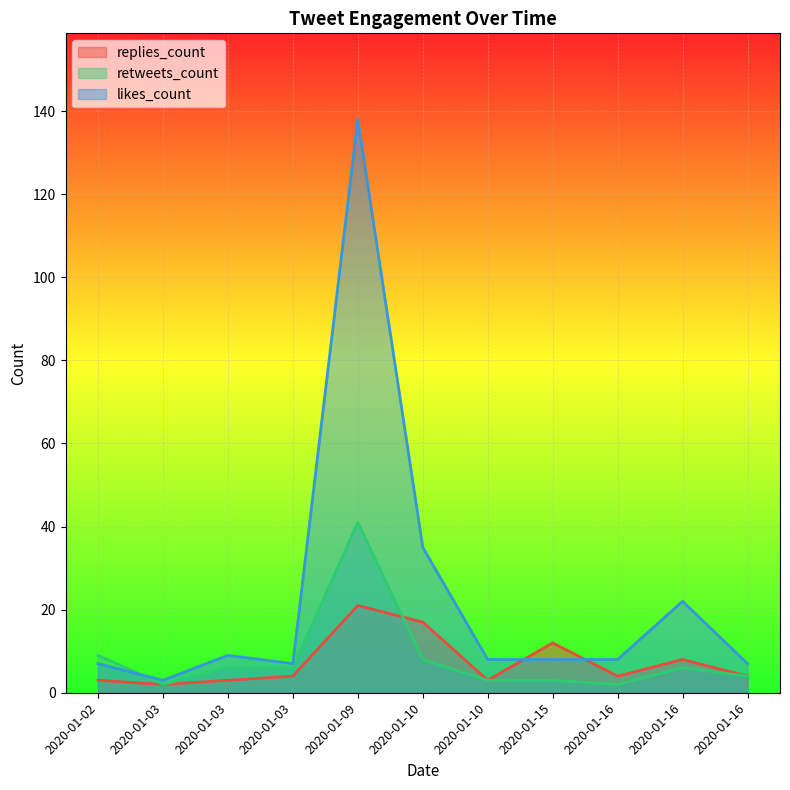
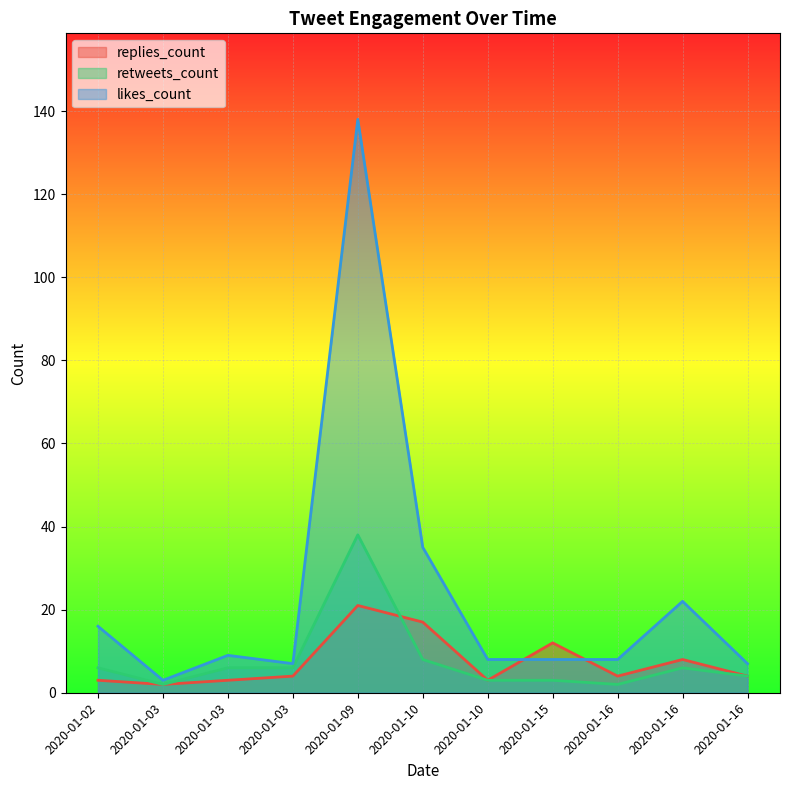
retweets_count, 2020-01-02: 9 -> 6
likes_count, 2020-01-02: 7 -> 16
retweets_count, 2020-01-09: 41 -> 38
